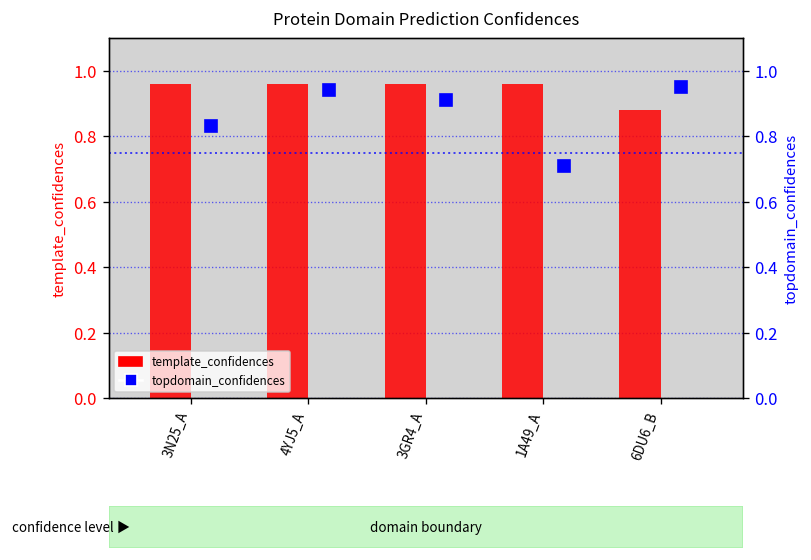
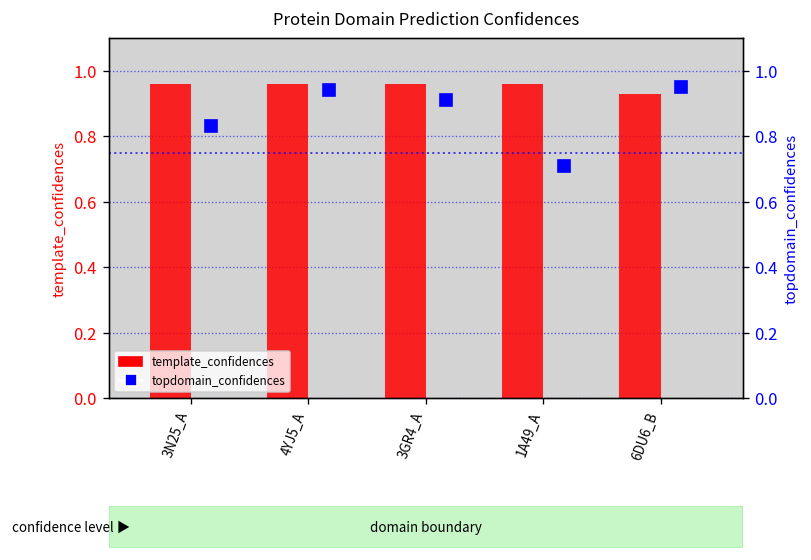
template_confidences, 6DU6_B: 0.88 -> 0.93
